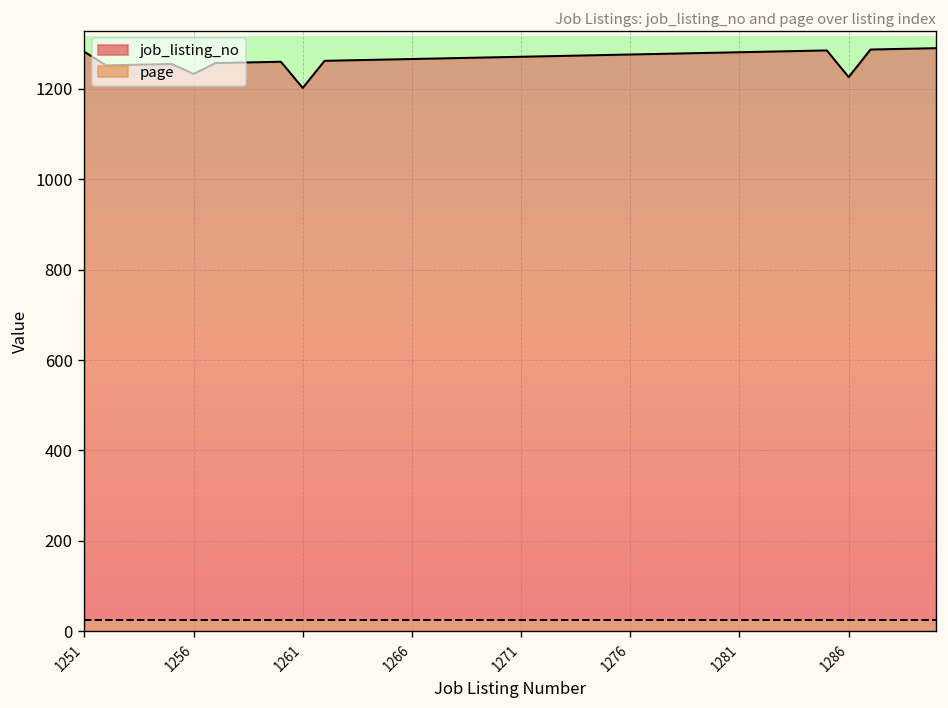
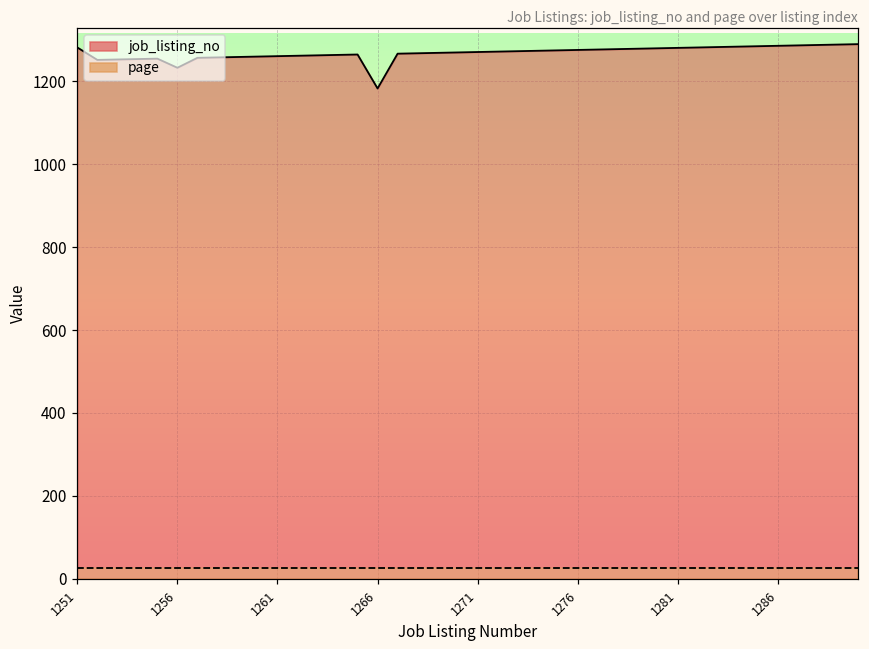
job_listing_no, 1261: 1200 -> 1260
job_listing_no, 1266: 1270 -> 1180
job_listing_no, 1286: 1230 -> 1290
